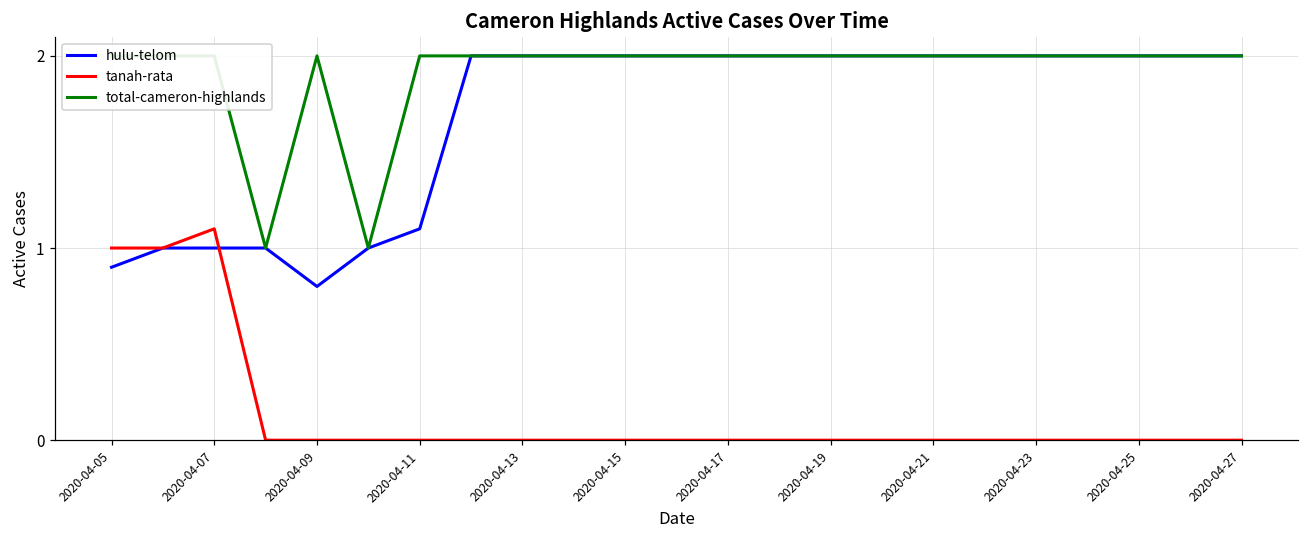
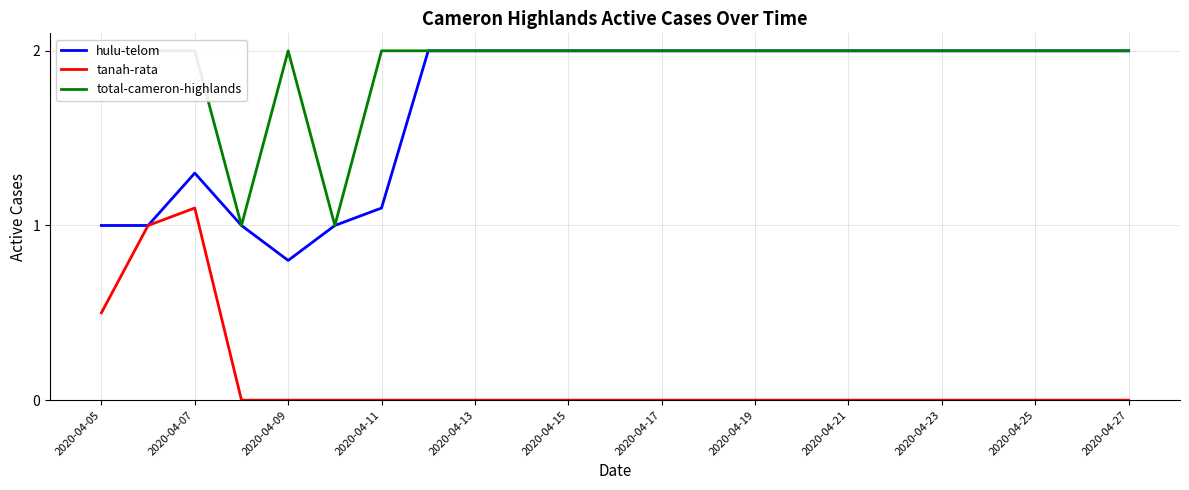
hulu-telom, 2020-04-05: 0.9 -> 1.0
tanah-rata, 2020-04-05: 1.0 -> 0.5
hulu-telom, 2020-04-07: 1.0 -> 1.3
